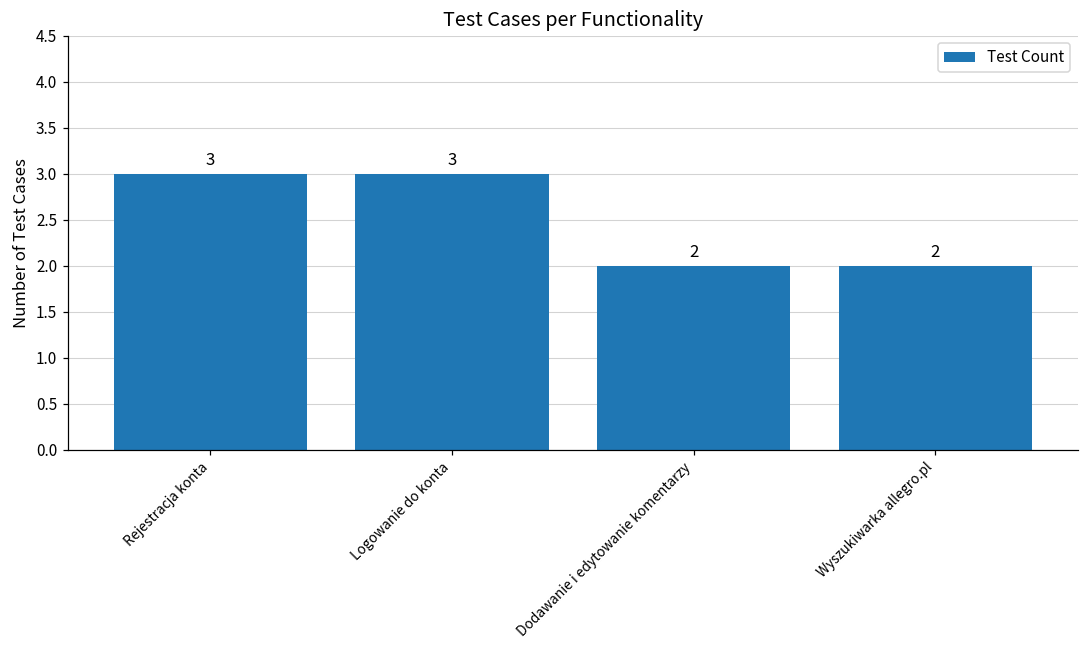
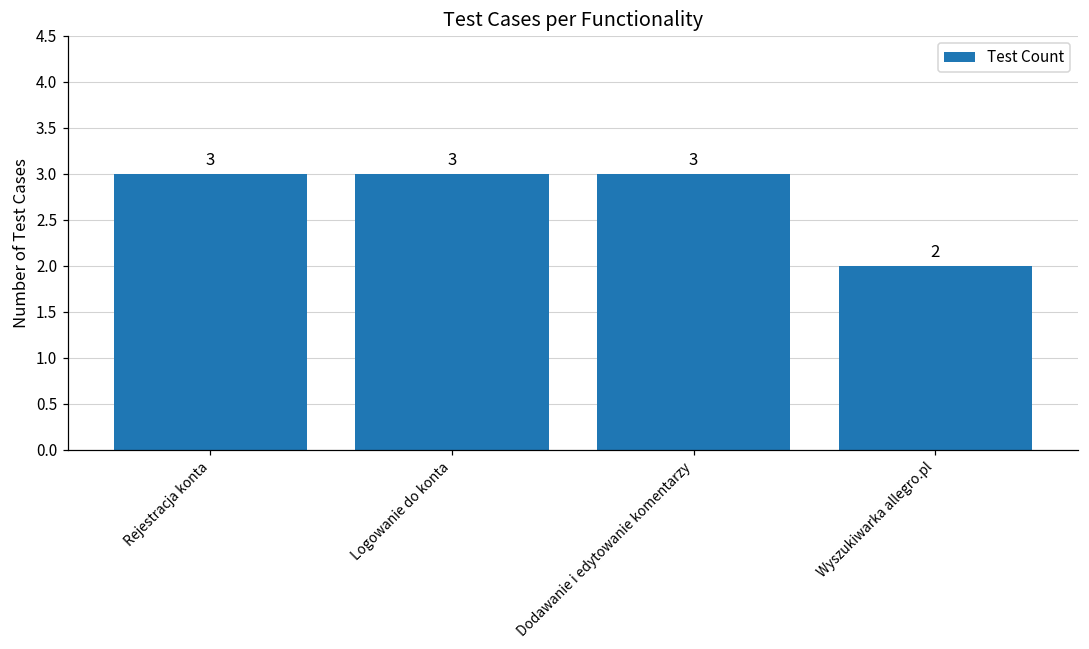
Dodawanie i edytowanie komentarzy: 2 -> 3
